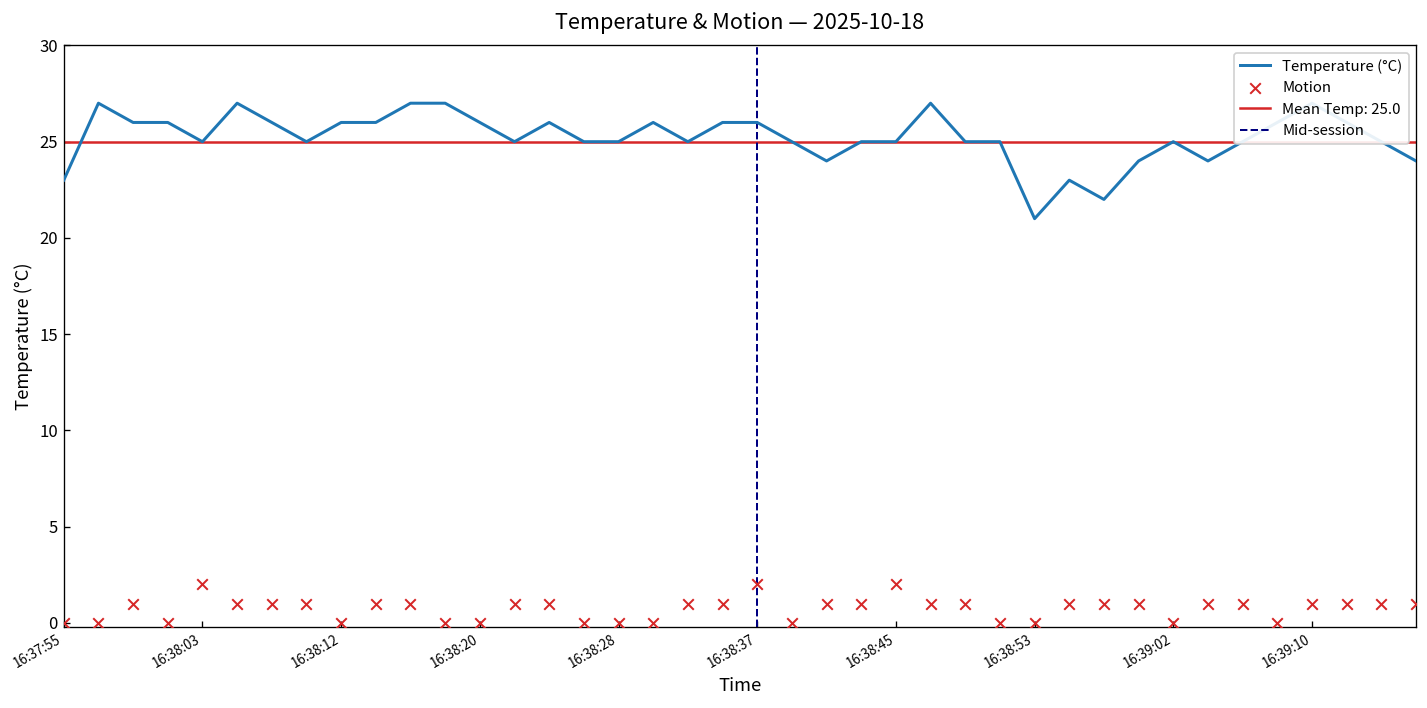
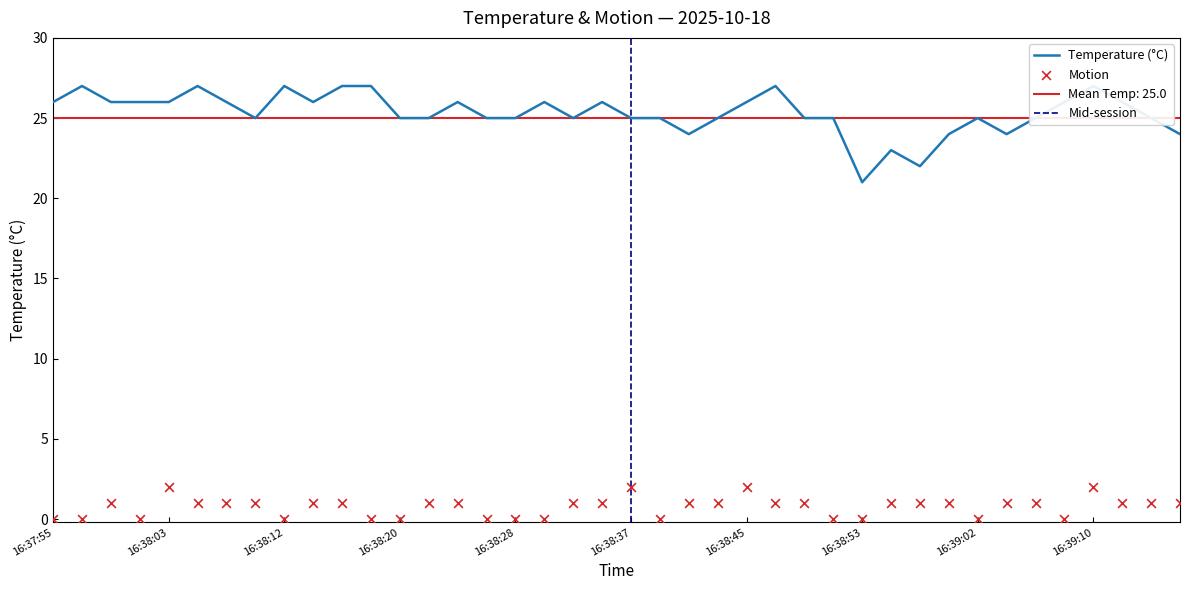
Temperature (°C), 16:37:55: 23 -> 26
Temperature (°C), 16:38:03: 25 -> 26
Temperature (°C), 16:38:12: 26 -> 27
Temperature (°C), 16:38:20: 26 -> 25
Temperature (°C), 16:38:37: 26 -> 25
Temperature (°C), 16:38:45: 25 -> 26
Motion, 16:39:10: 1 -> 2
